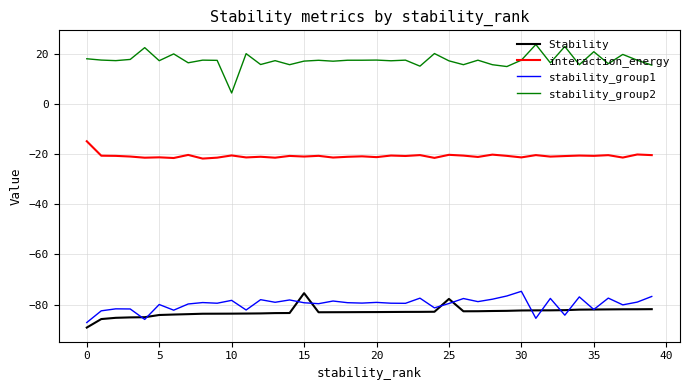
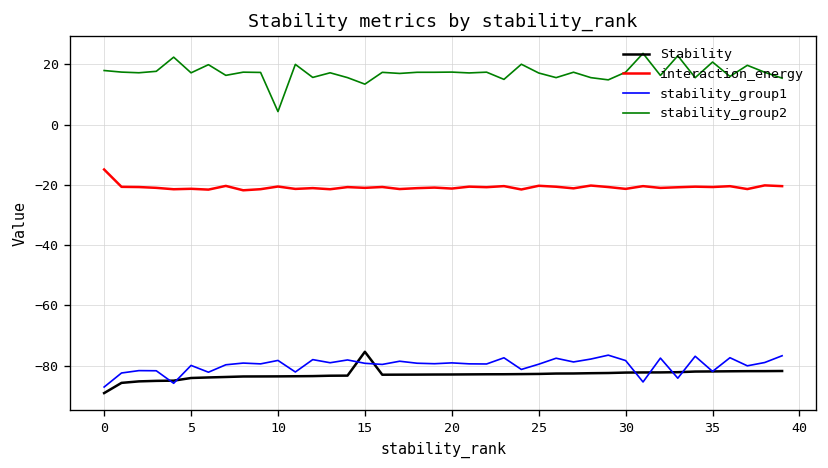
stability_group2, 15: 17 -> 13
Stability, 25: -78 -> -83
stability_group1, 30: -75 -> -78
